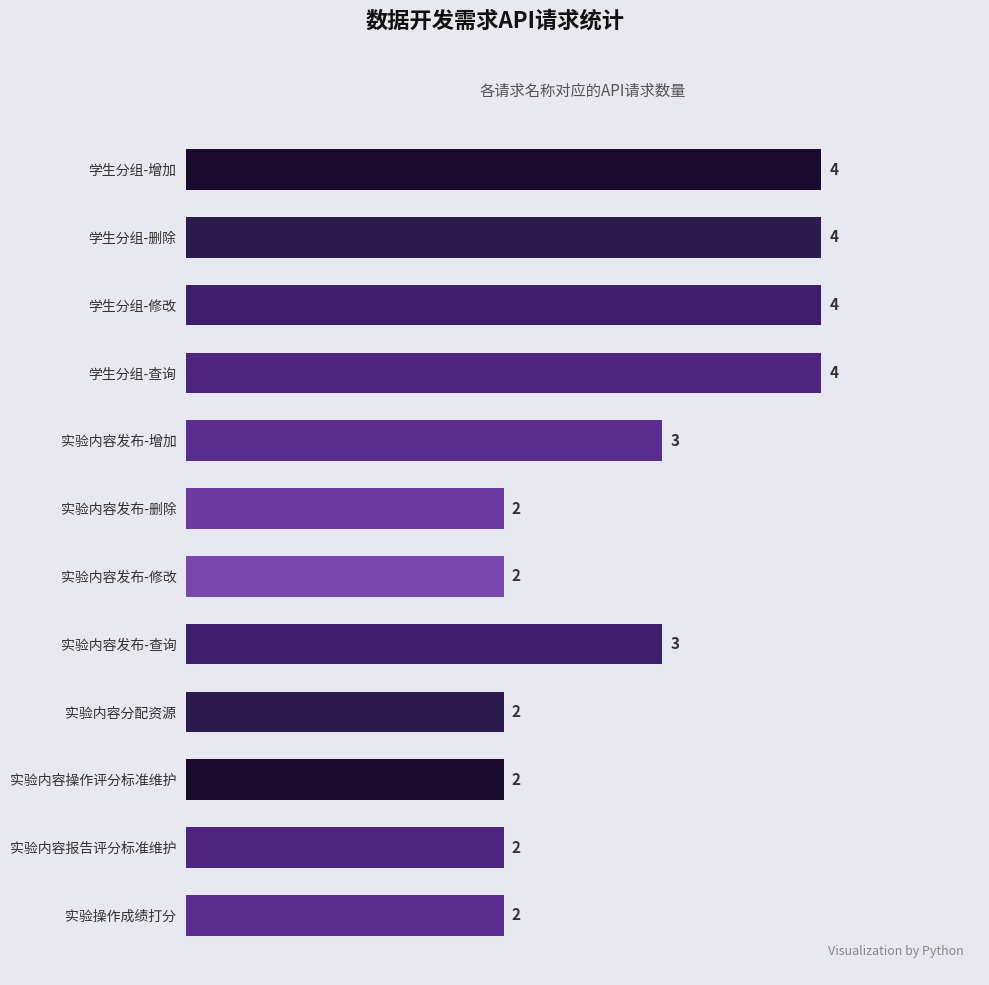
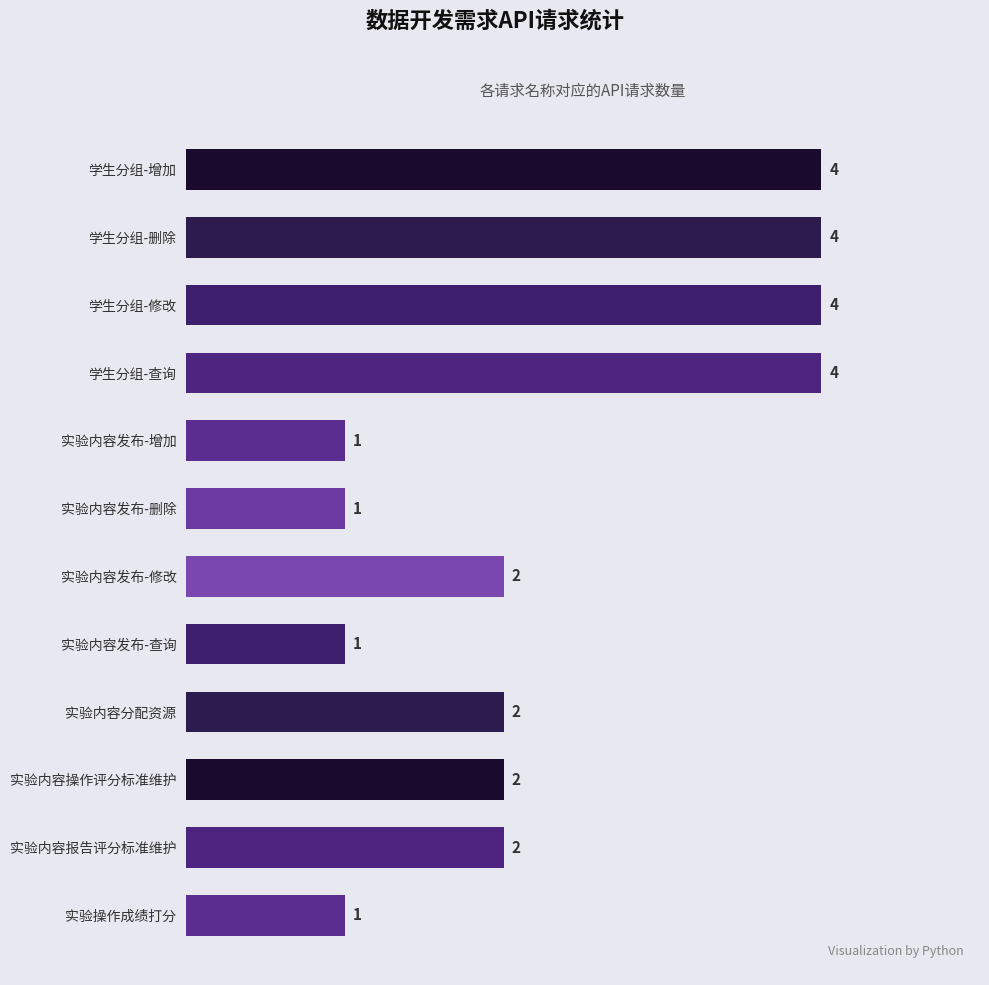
实验内容发布-增加: 3 -> 1
实验内容发布-删除: 2 -> 1
实验内容发布-查询: 3 -> 1
实验操作成绩打分: 2 -> 1
